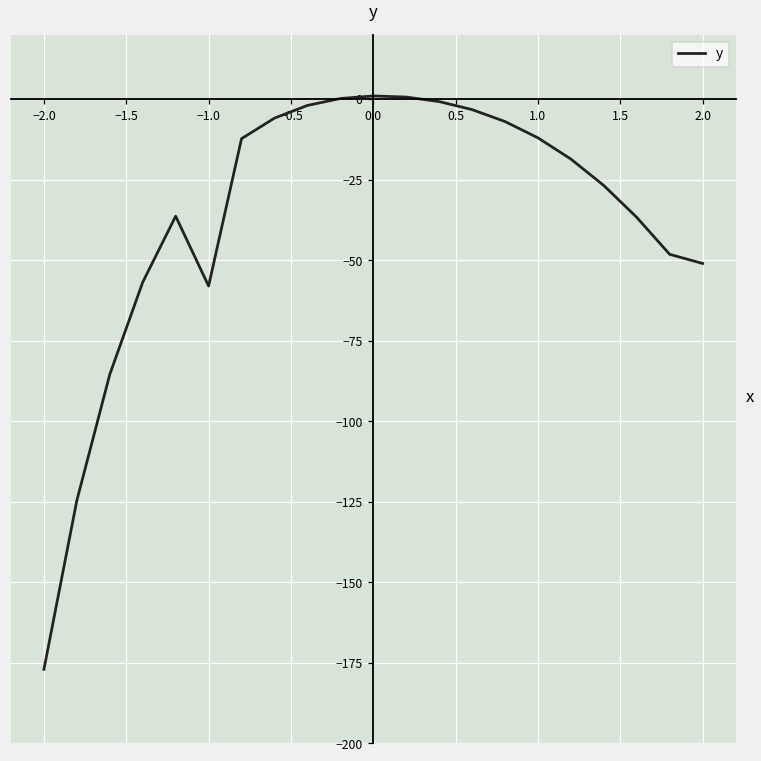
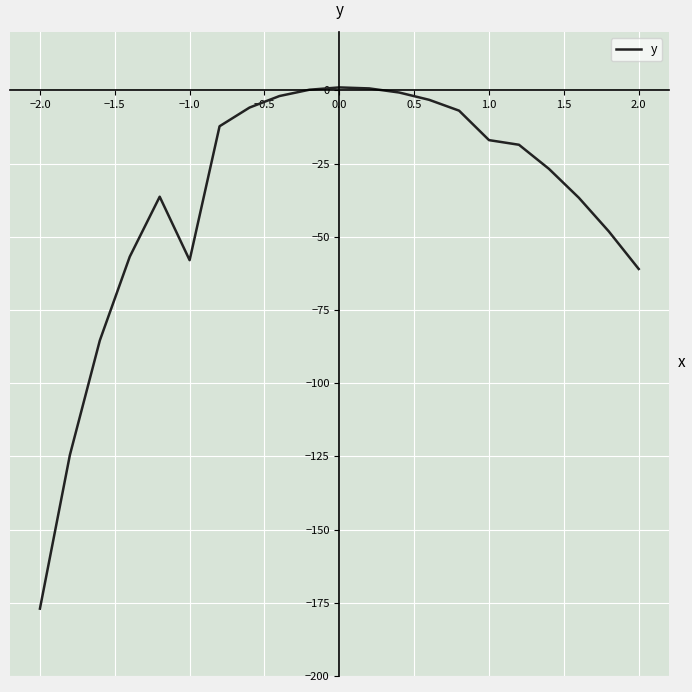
1.0: -12 -> -17
2.0: -51 -> -61
